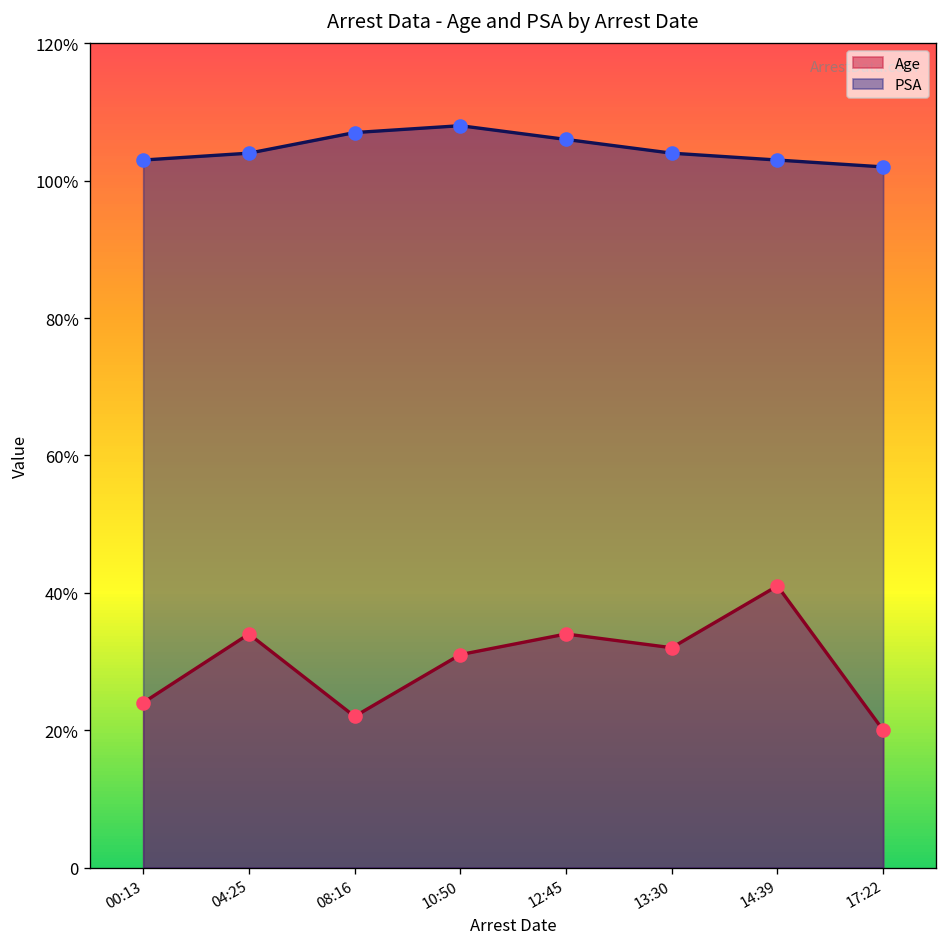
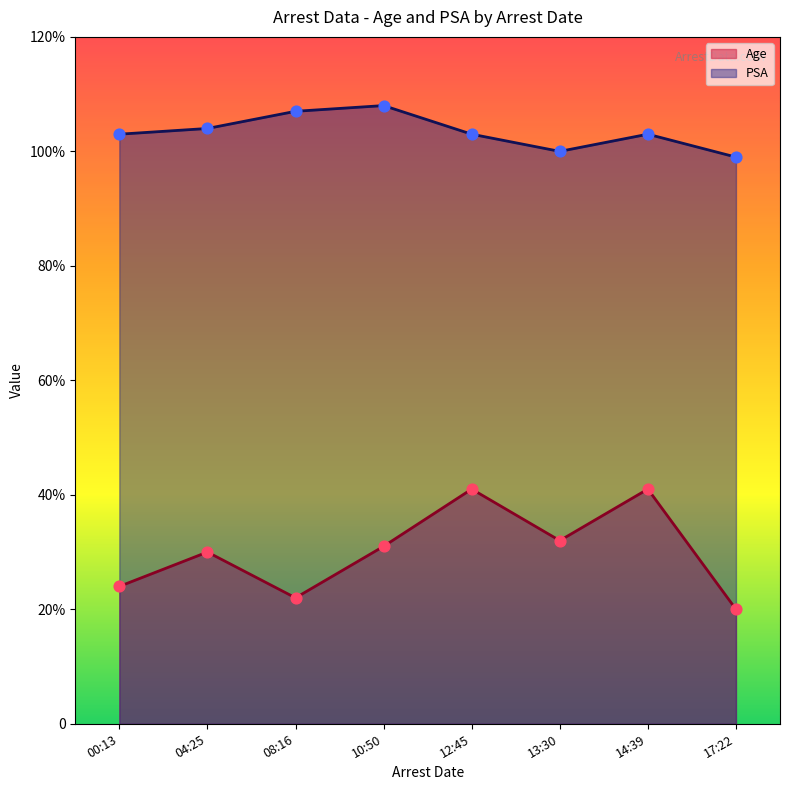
Age, 04:25: 34% -> 30%
Age, 12:45: 34% -> 41%
PSA, 12:45: 106% -> 103%
PSA, 13:30: 104% -> 100%
PSA, 17:22: 102% -> 99%
